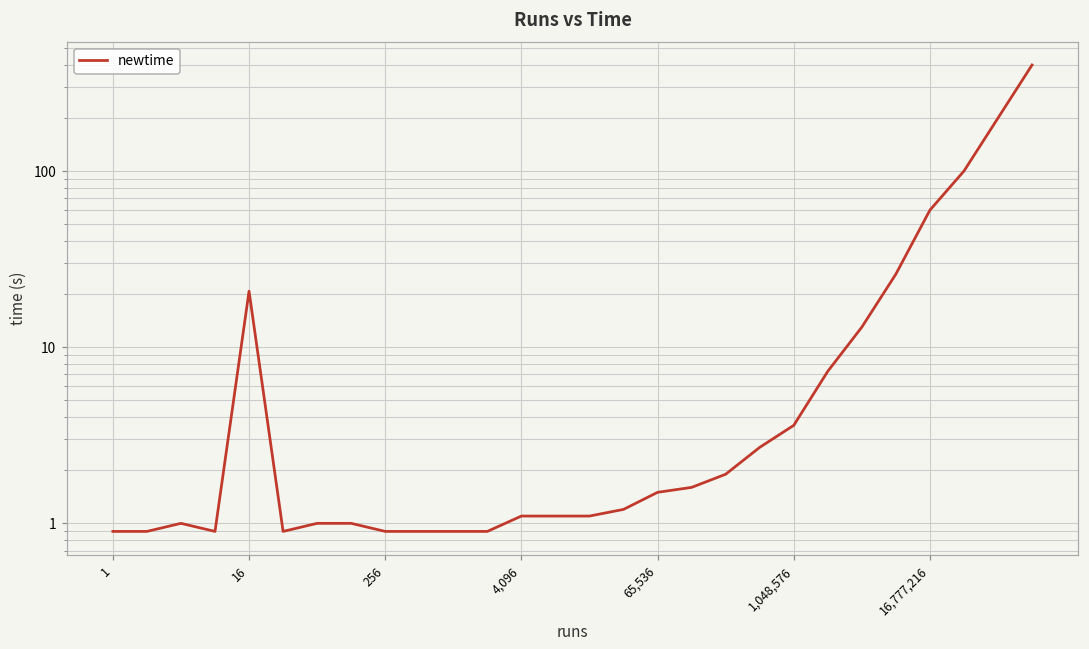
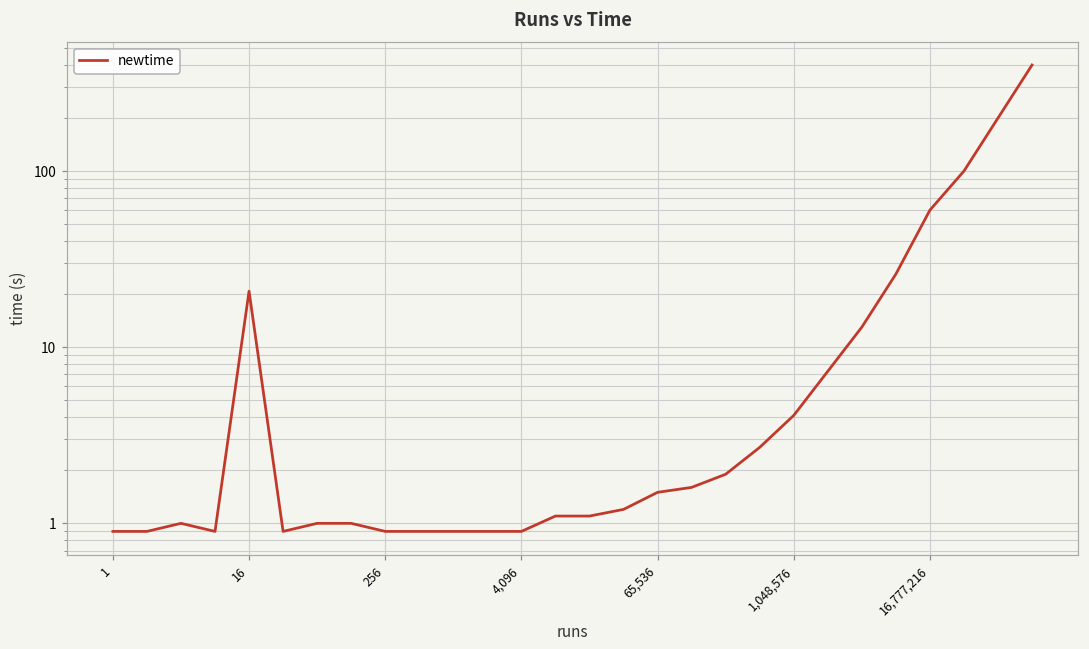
4,096: 1.1 -> 0.9
1,048,576: 3.6 -> 4.1
